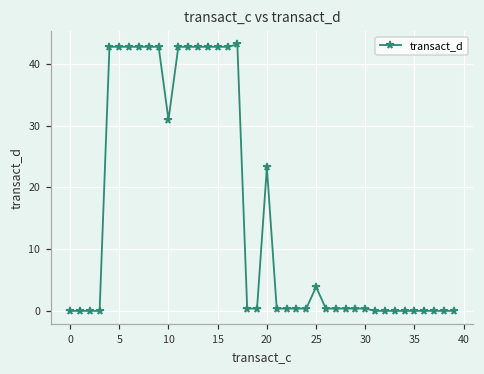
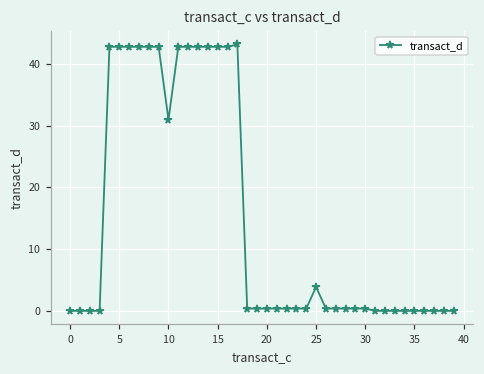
20: 23 -> 0
